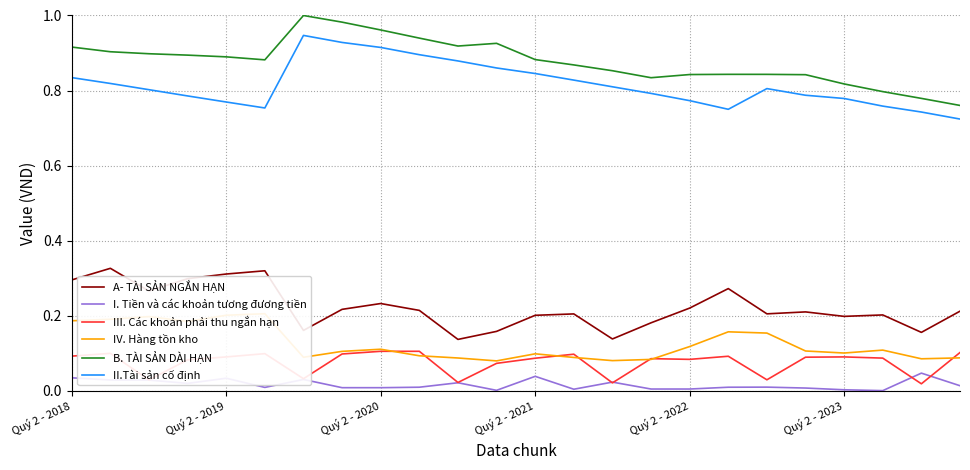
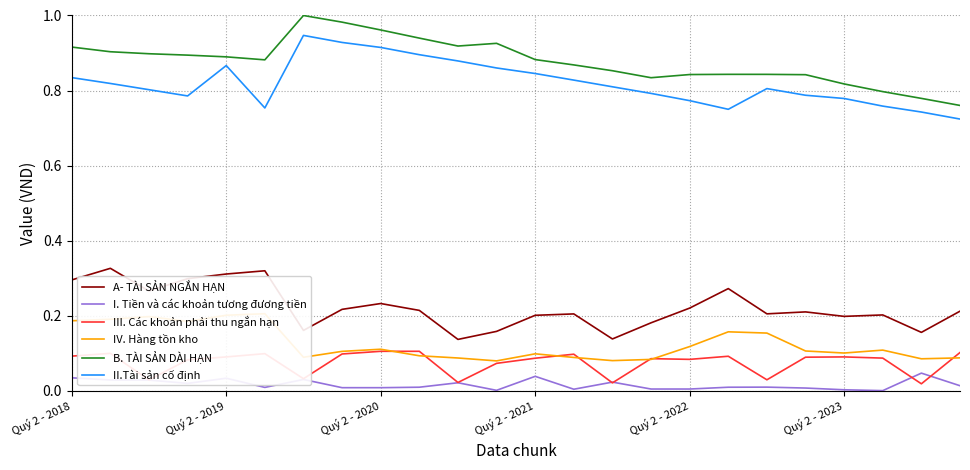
II.Tài sản cố định, Quý 2 - 2019: 0.77 -> 0.87
